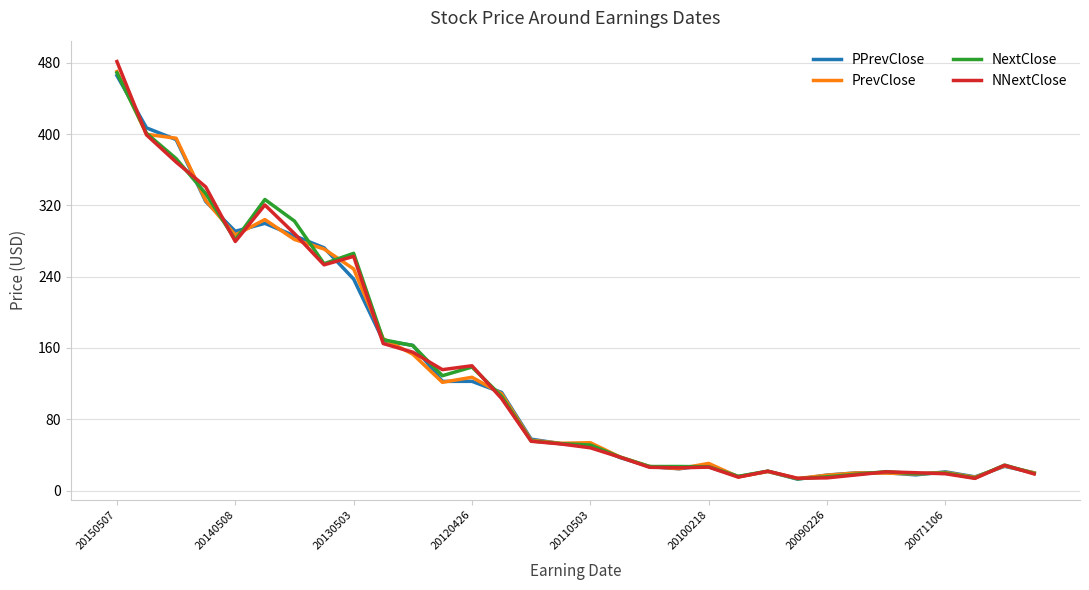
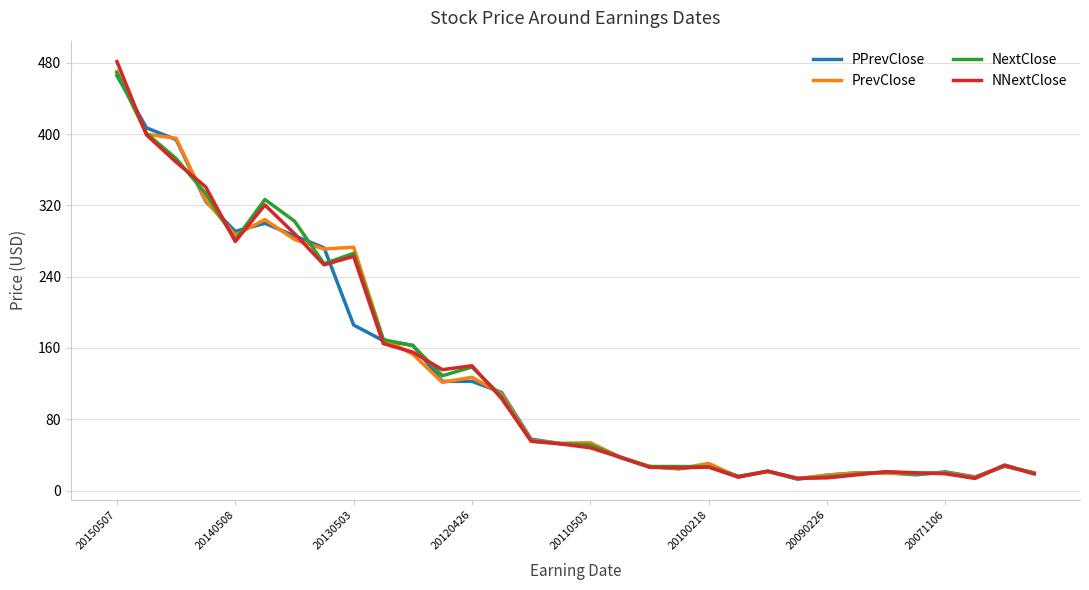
PPrevClose, 20130503: 240 -> 190
PrevClose, 20130503: 250 -> 270
